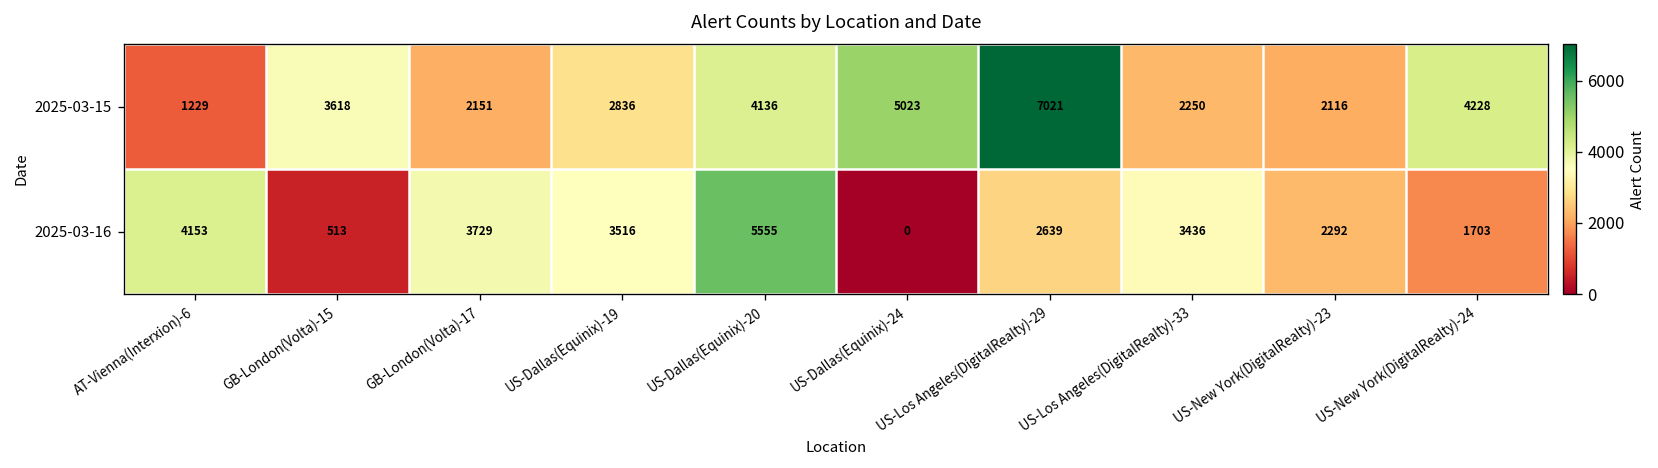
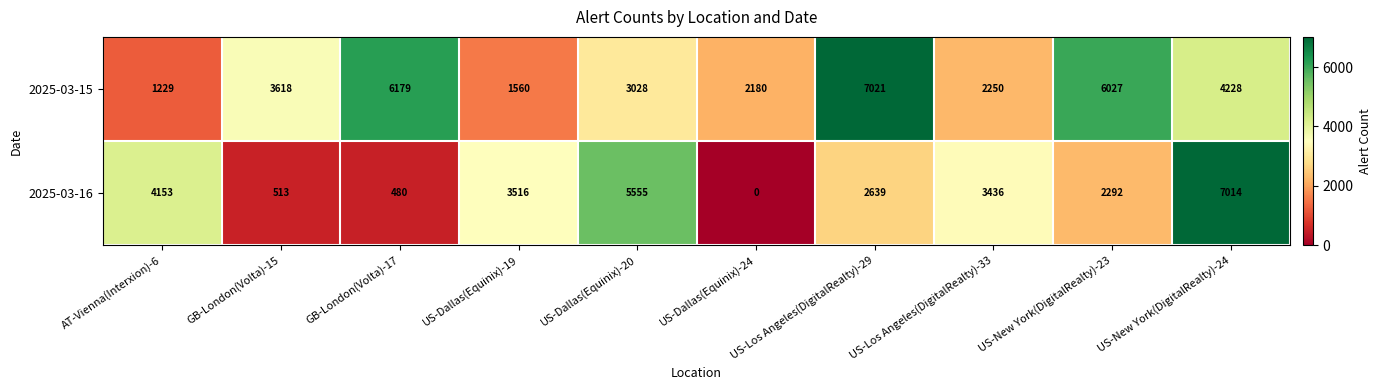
2025-03-15, GB-London(Volta)-17: 2151 -> 6179
2025-03-15, US-Dallas(Equinix)-19: 2836 -> 1560
2025-03-15, US-Dallas(Equinix)-20: 4136 -> 3028
2025-03-15, US-Dallas(Equinix)-24: 5023 -> 2180
2025-03-15, US-New York(DigitalRealty)-23: 2116 -> 6027
2025-03-16, GB-London(Volta)-17: 3729 -> 480
2025-03-16, US-New York(DigitalRealty)-24: 1703 -> 7014
